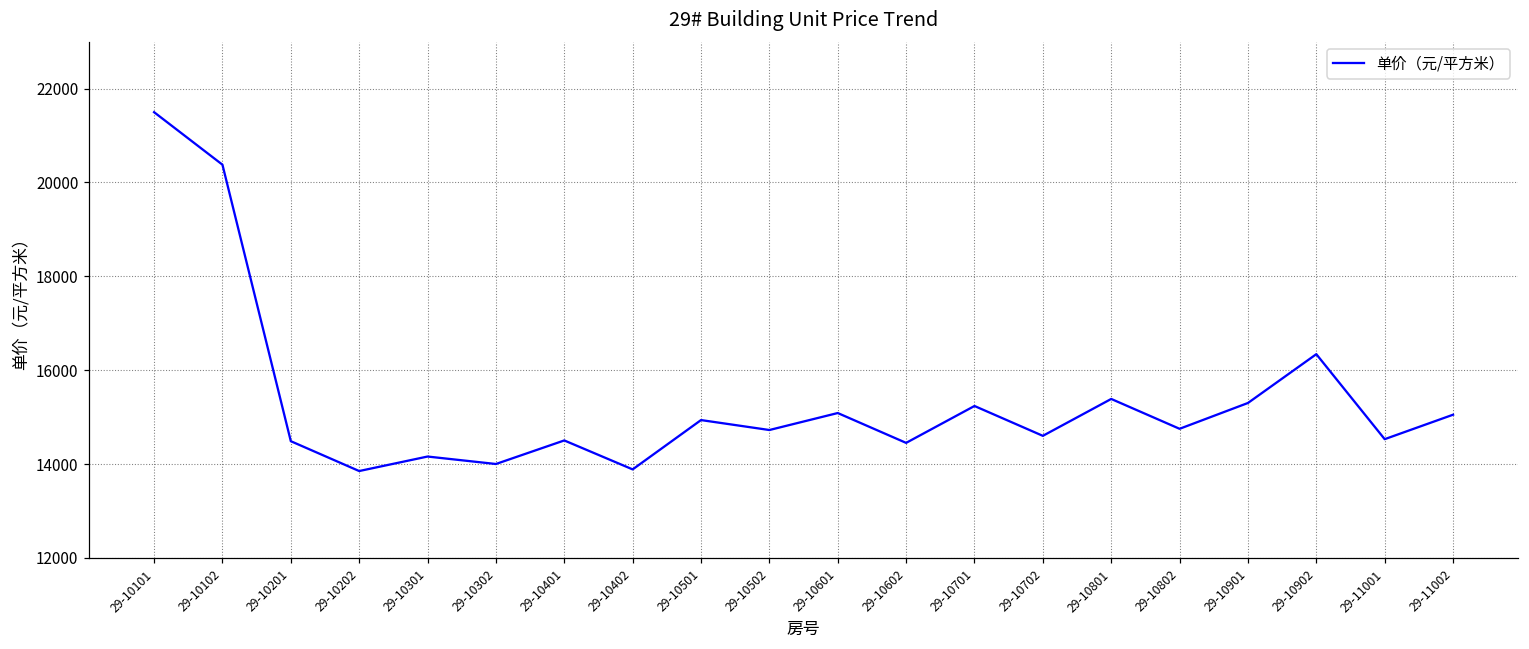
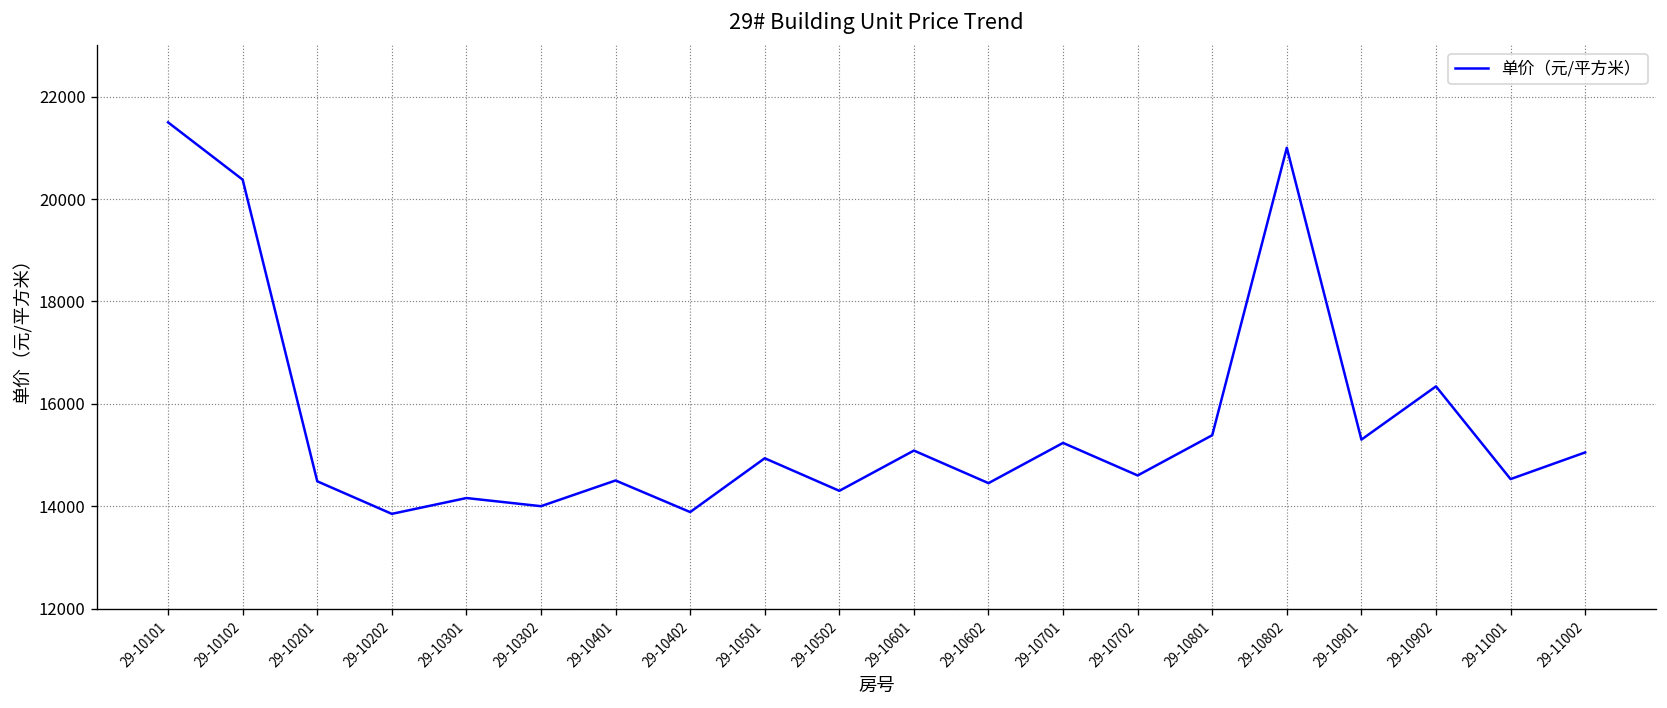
29-10502: 14700 -> 14300
29-10802: 14800 -> 21000
